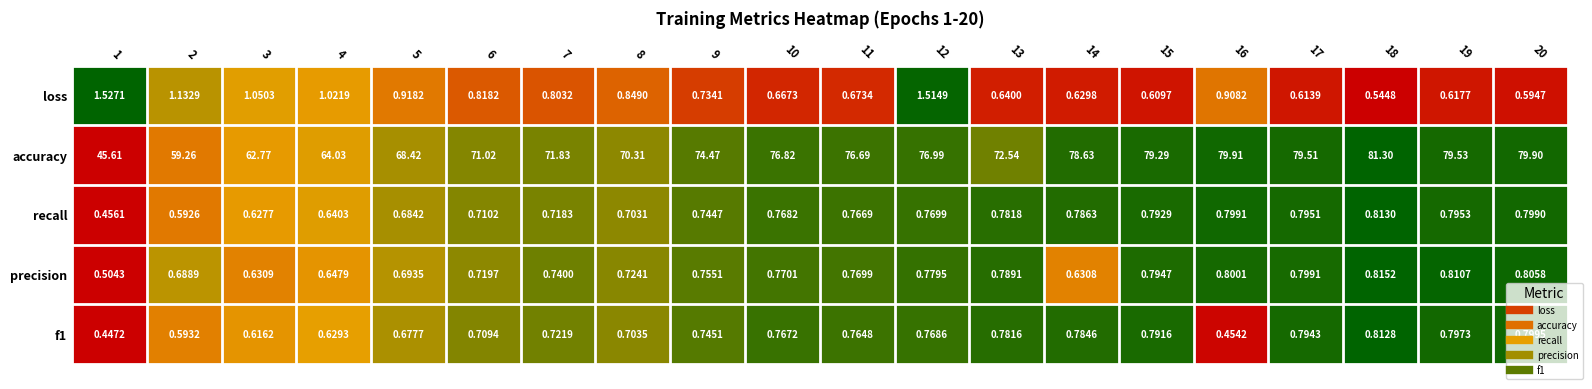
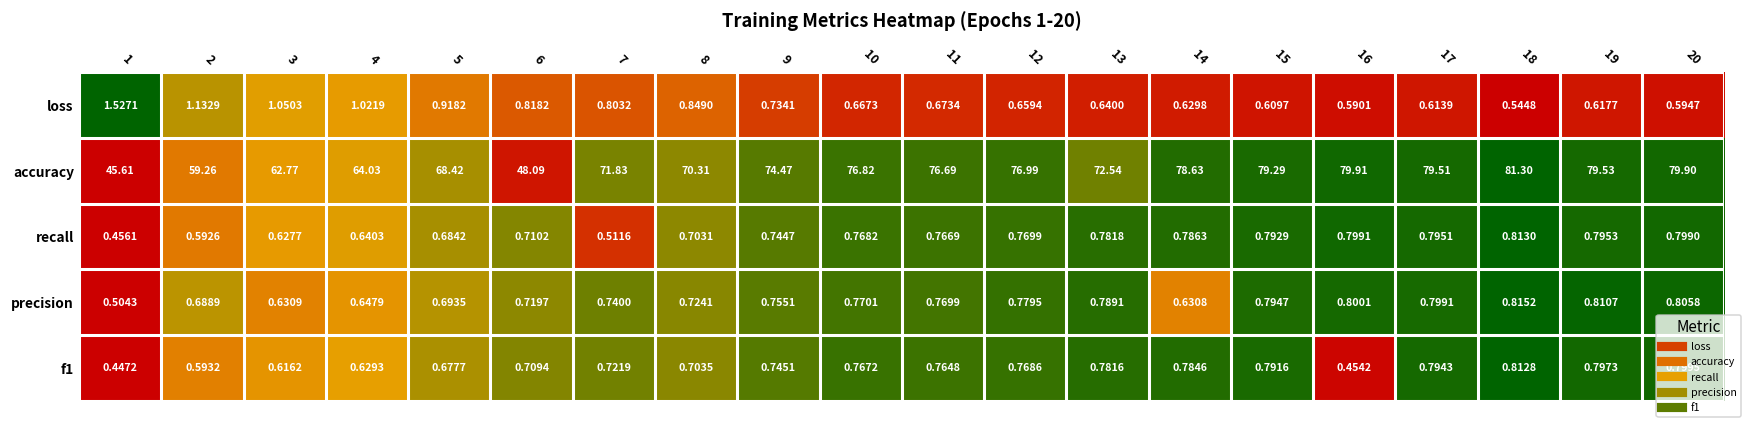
loss, 12: 1.5149 -> 0.6594
loss, 16: 0.9082 -> 0.5901
accuracy, 6: 71.02 -> 48.09
recall, 7: 0.7183 -> 0.5116
